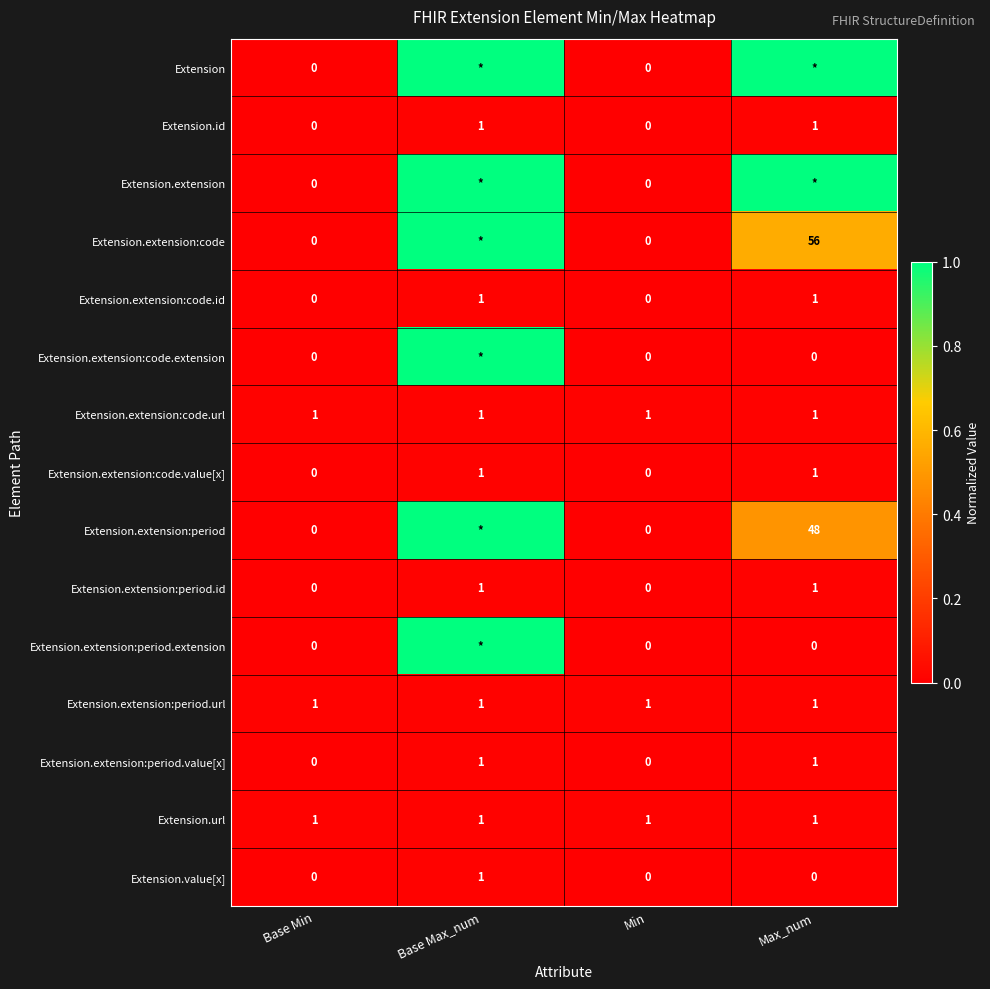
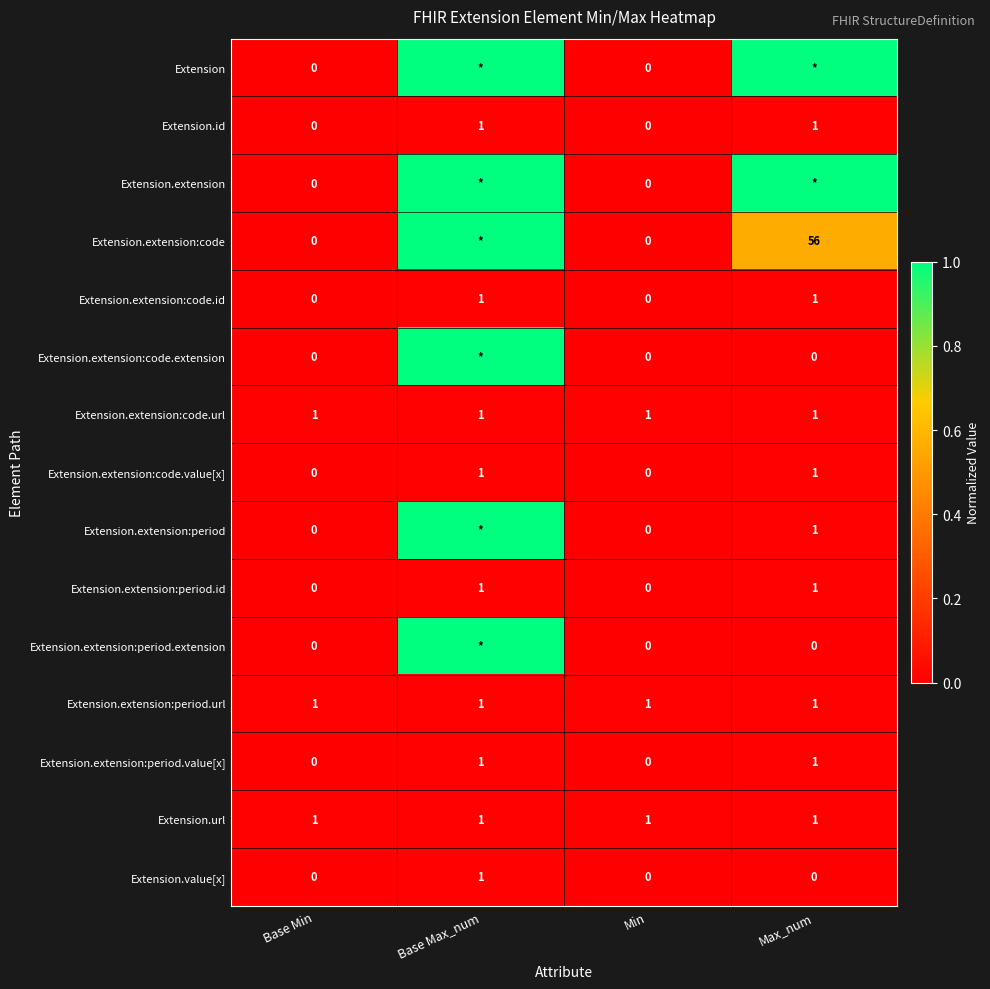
Extension.extension:period, Max_num: 48 -> 1
